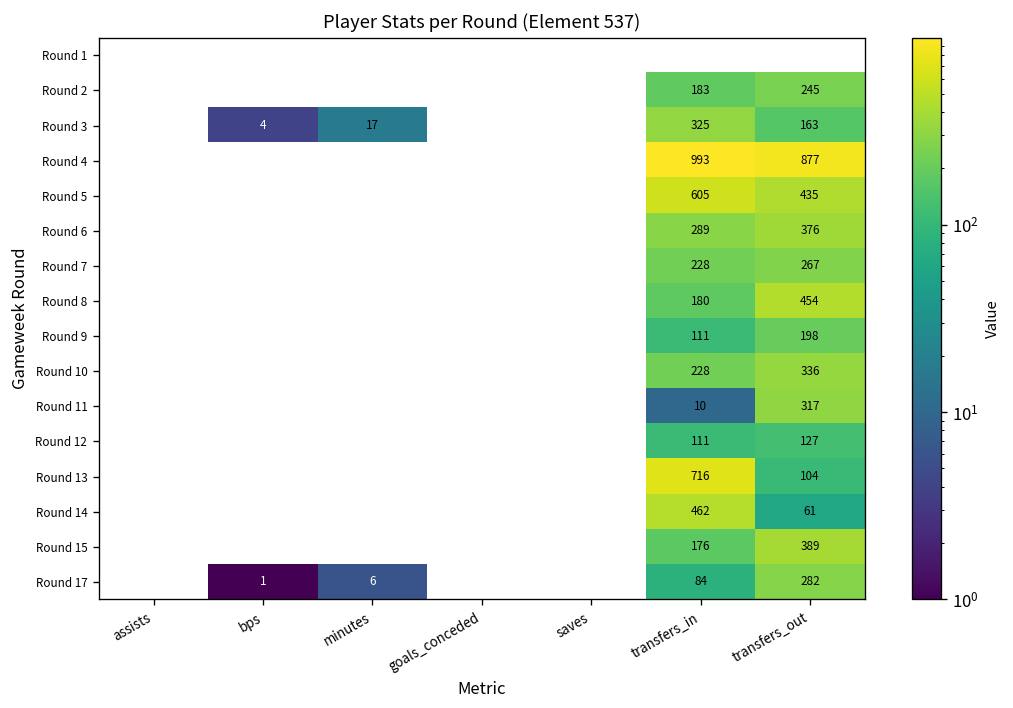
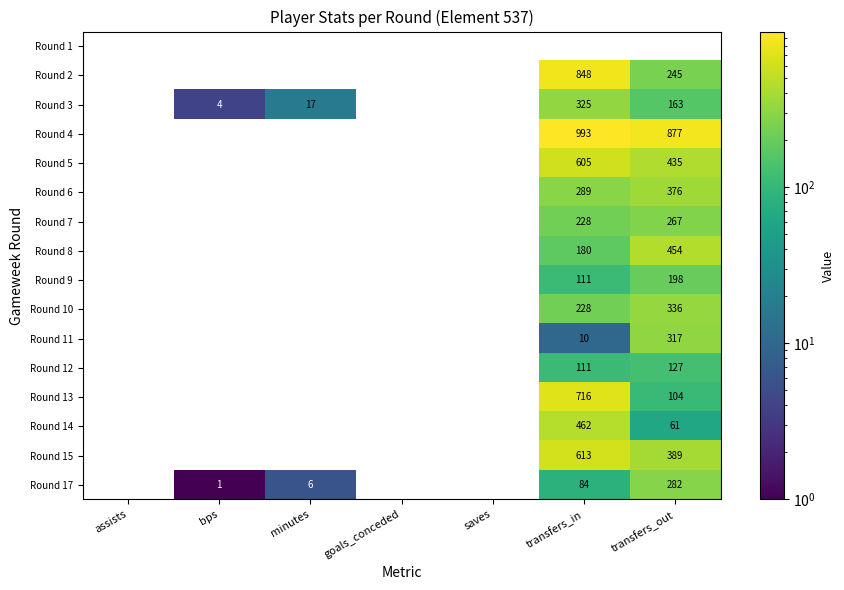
Round 2, transfers_in: 183 -> 848
Round 15, transfers_in: 176 -> 613
